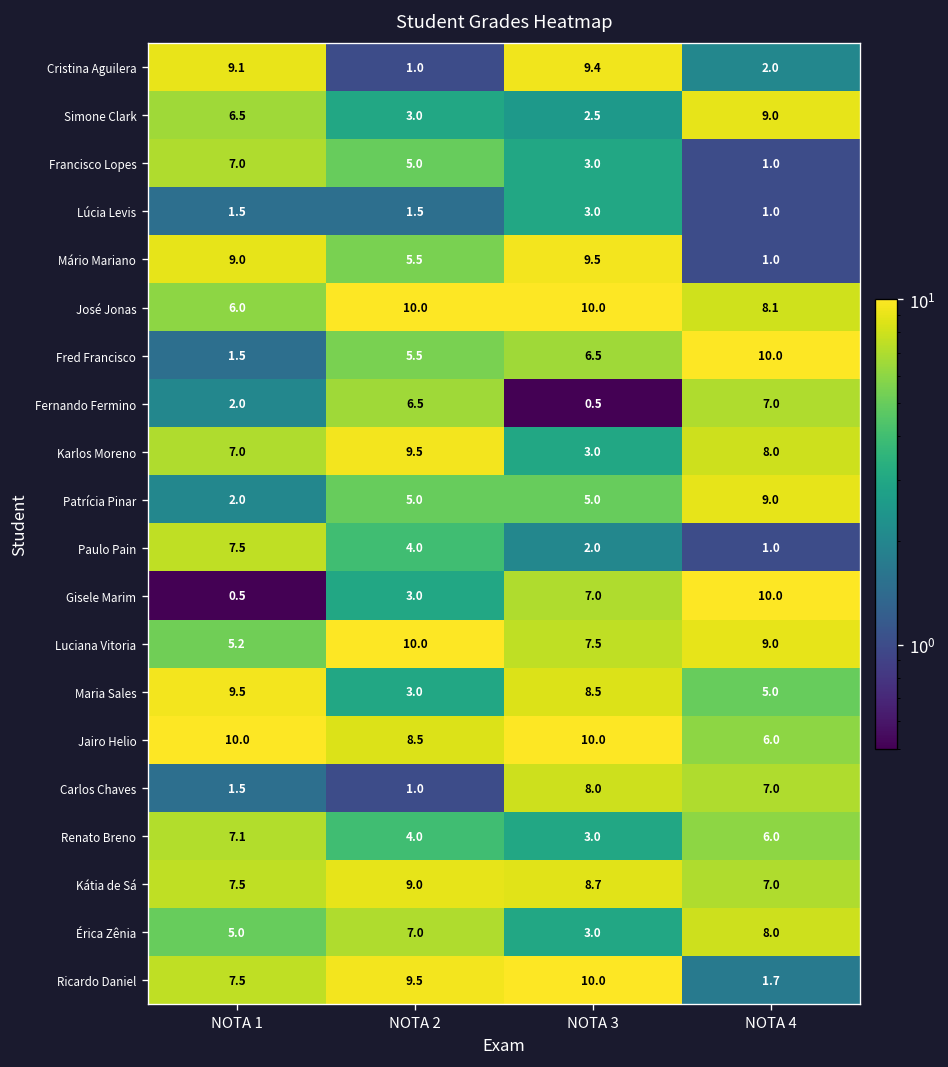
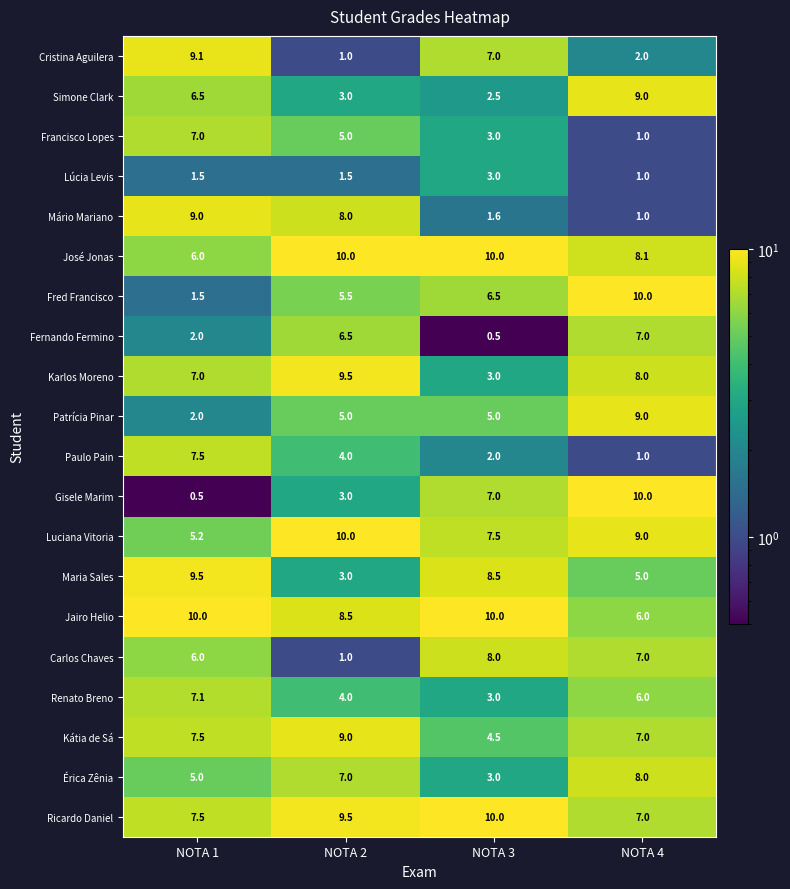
Cristina Aguilera, NOTA 3: 9.4 -> 7.0
Mário Mariano, NOTA 2: 5.5 -> 8.0
Mário Mariano, NOTA 3: 9.5 -> 1.6
Carlos Chaves, NOTA 1: 1.5 -> 6.0
Kátia de Sá, NOTA 3: 8.7 -> 4.5
Ricardo Daniel, NOTA 4: 1.7 -> 7.0
